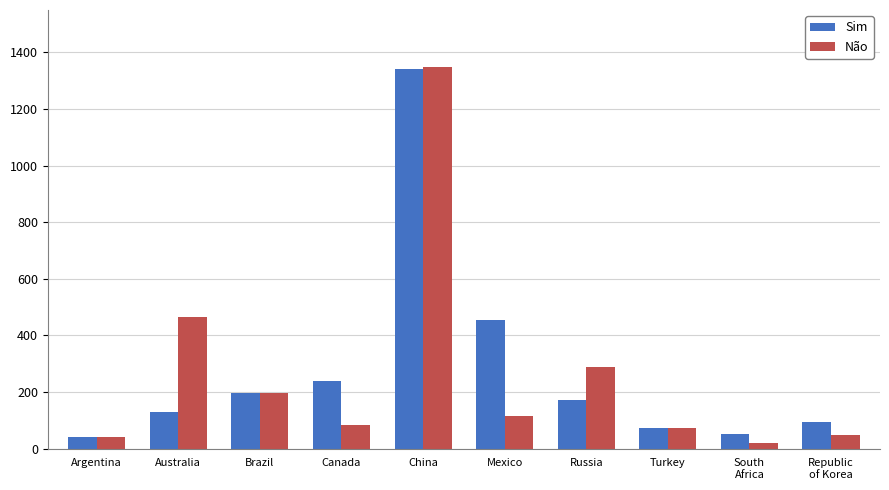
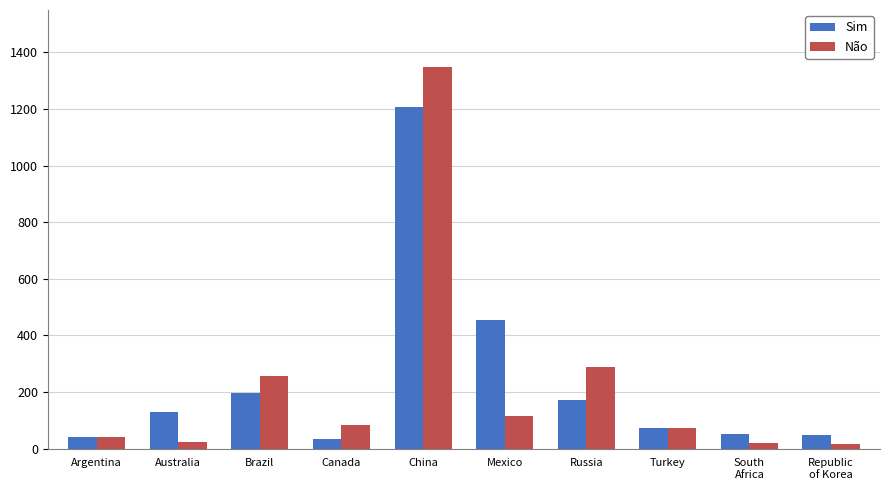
Não, Australia: 470 -> 20
Não, Brazil: 200 -> 260
Sim, Canada: 240 -> 30
Sim, China: 1340 -> 1210
Sim, Republic of Korea: 90 -> 50
Não, Republic of Korea: 50 -> 20
